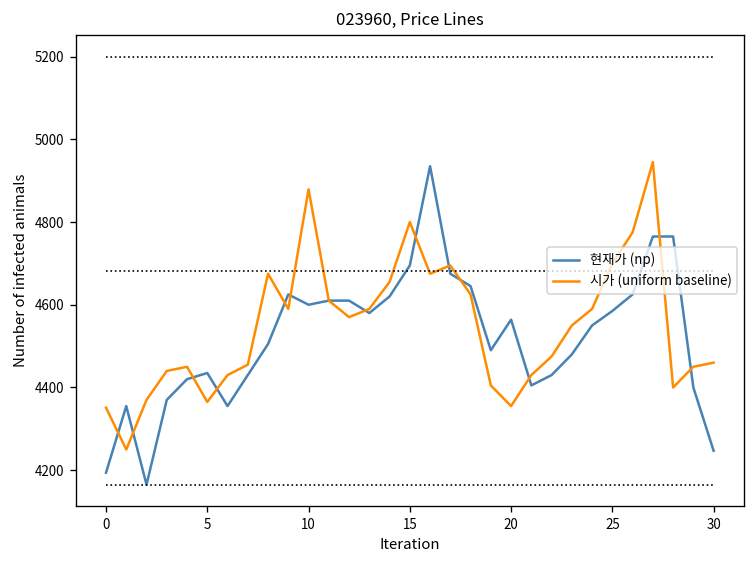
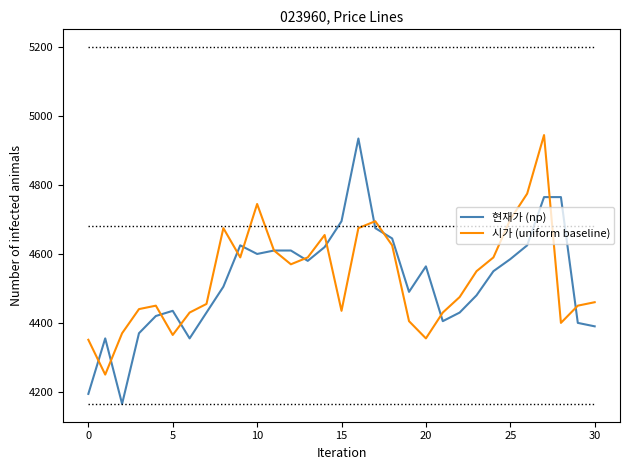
시가 (uniform baseline), 10: 4880 -> 4750
시가 (uniform baseline), 15: 4800 -> 4440
현재가 (np), 30: 4250 -> 4390
